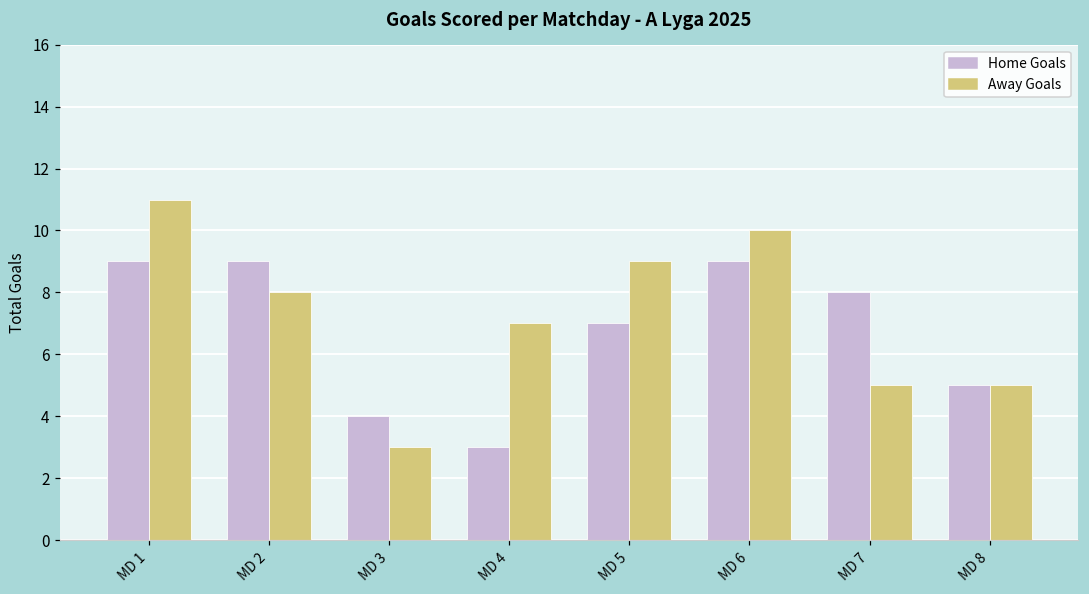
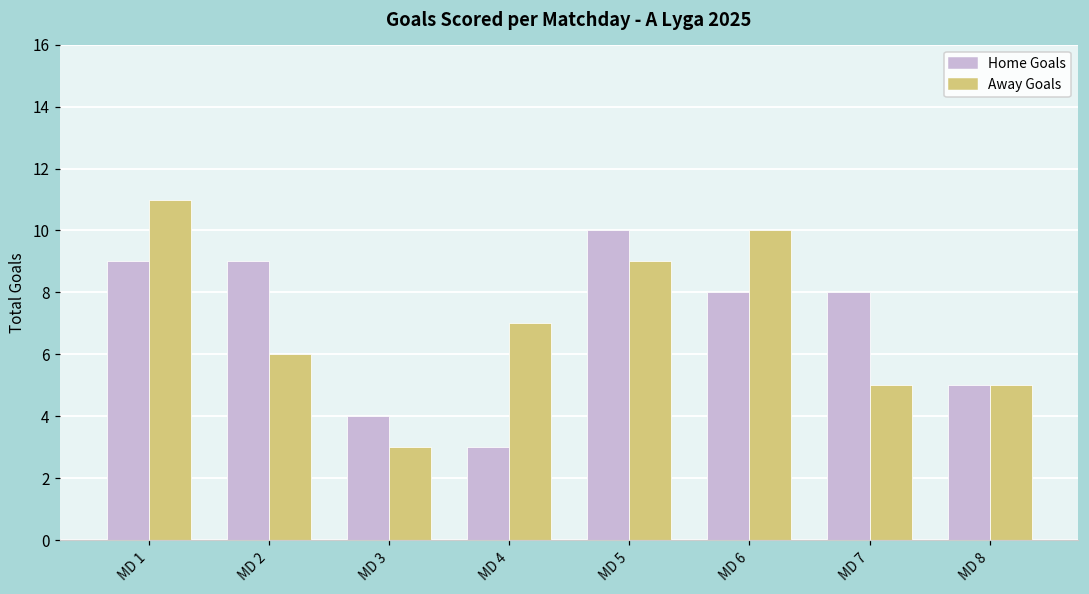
Away Goals, MD 2: 8 -> 6
Home Goals, MD 5: 7 -> 10
Home Goals, MD 6: 9 -> 8
